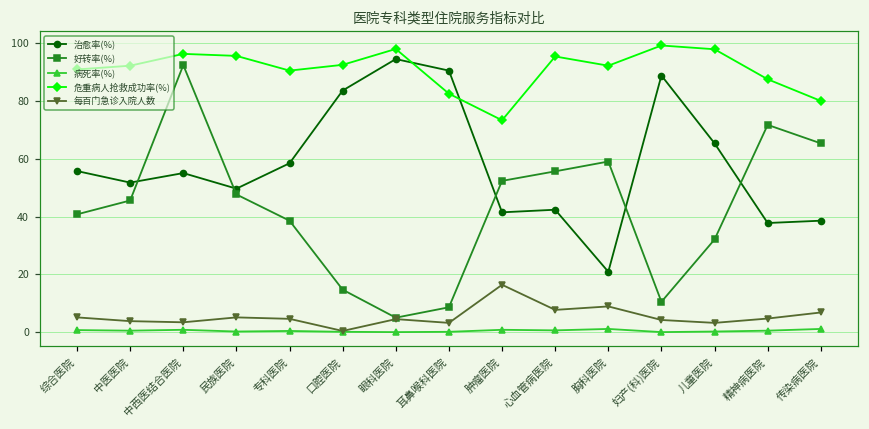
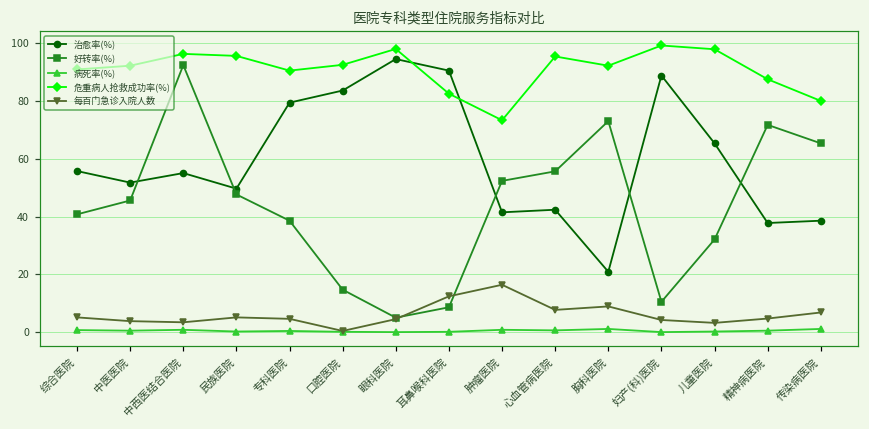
治愈率(%), 专科医院: 59 -> 80
每百门急诊入院人数, 耳鼻喉科医院: 3 -> 12
好转率(%), 胸科医院: 59 -> 73
